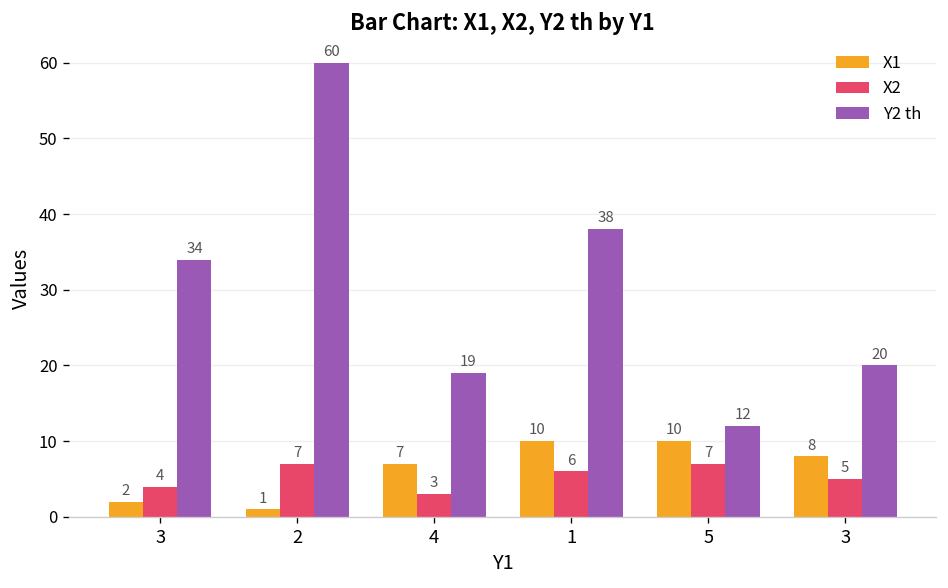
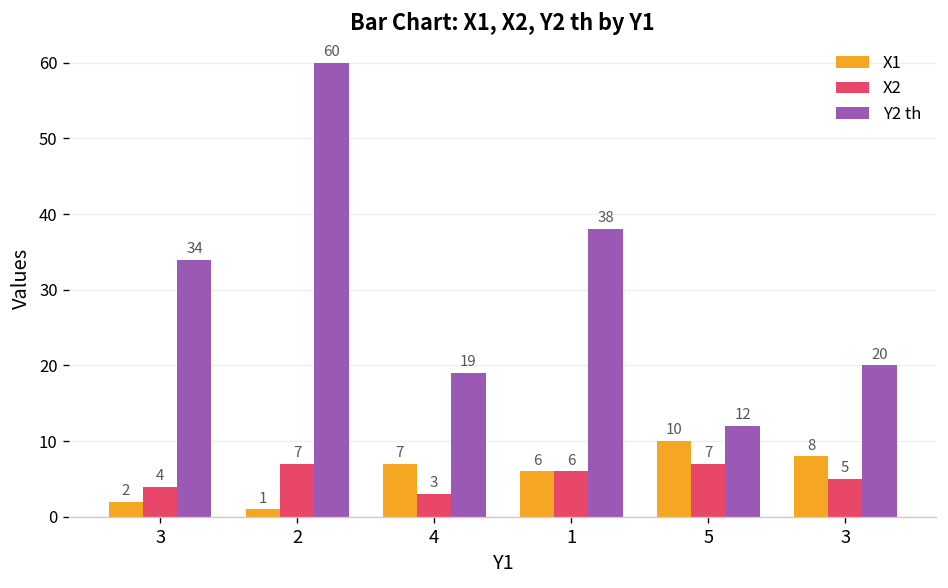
X1, 1: 10 -> 6
